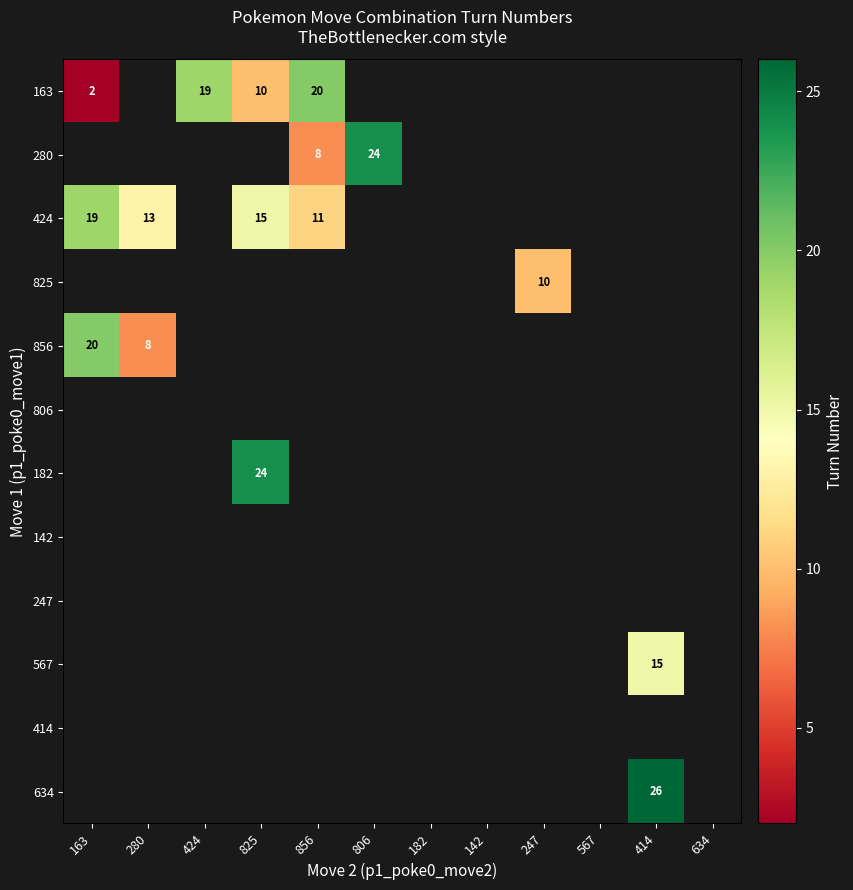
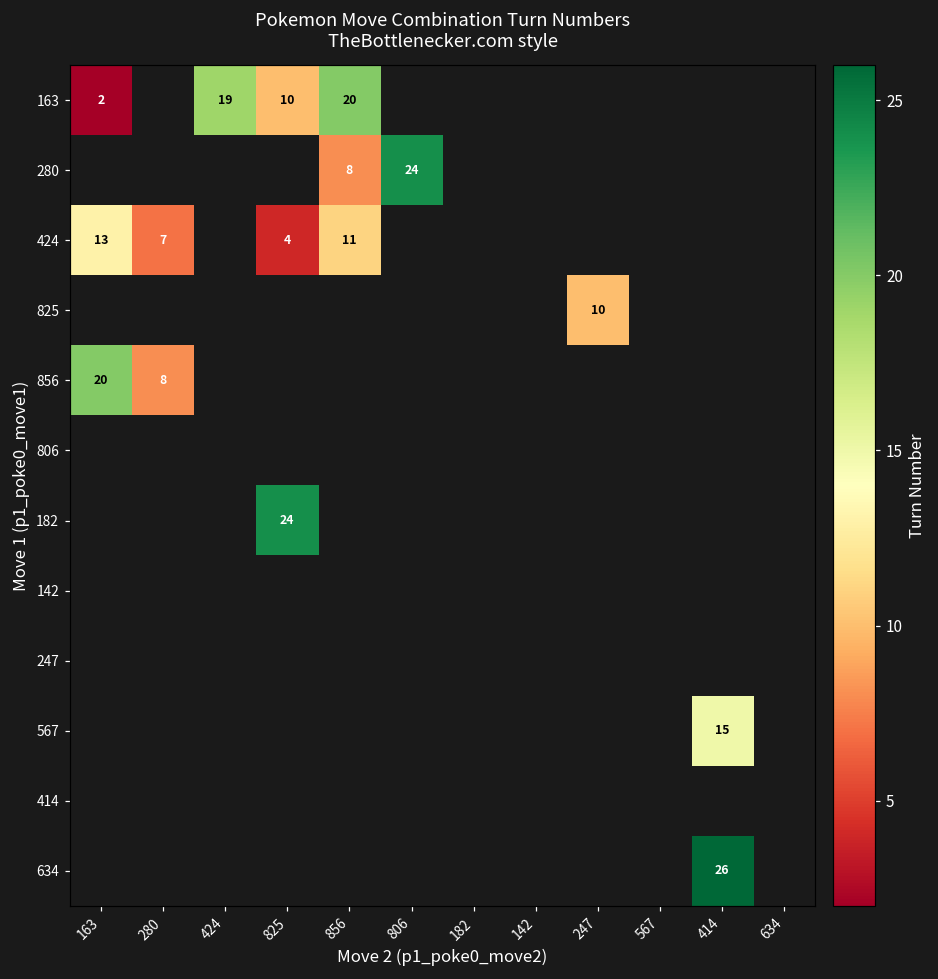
424, 163: 19 -> 13
424, 280: 13 -> 7
424, 825: 15 -> 4
